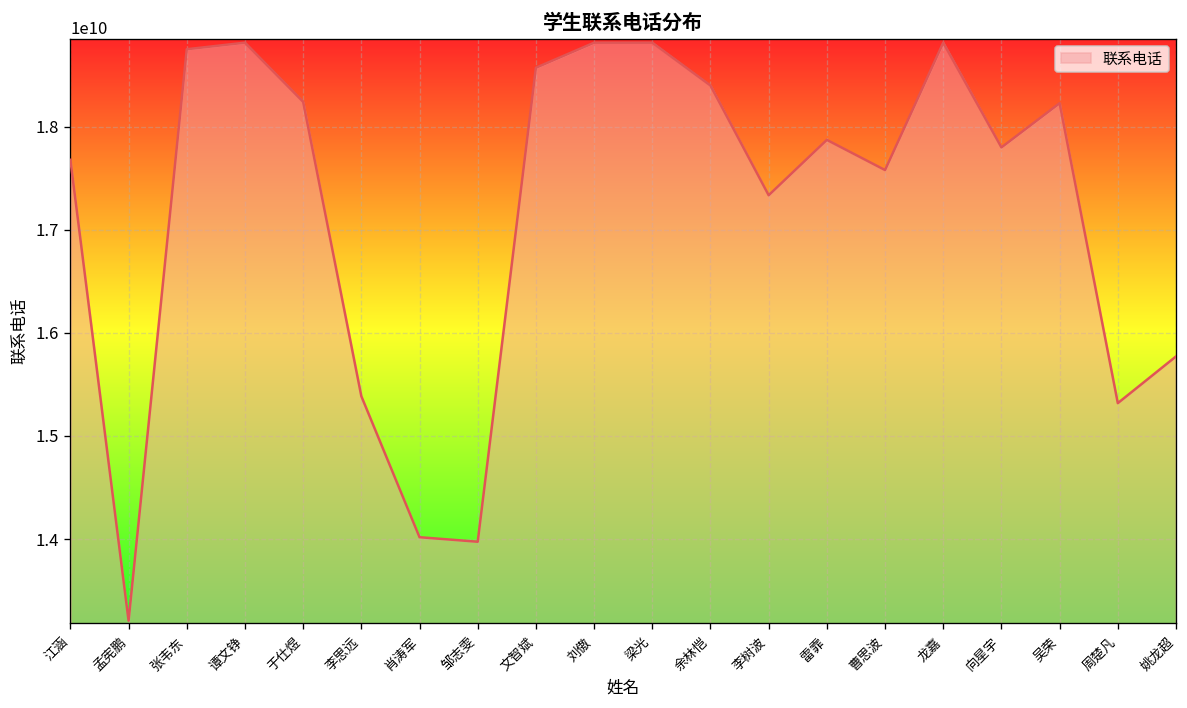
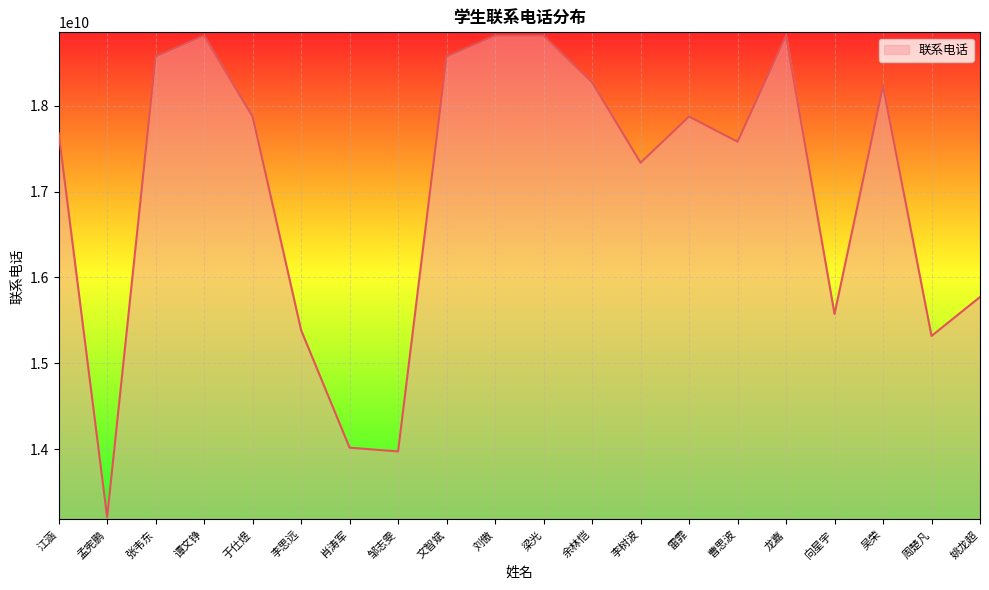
张韦东: 18800000000 -> 18600000000
于仕煜: 18200000000 -> 17900000000
余林恺: 18400000000 -> 18300000000
向星宇: 17800000000 -> 15600000000
